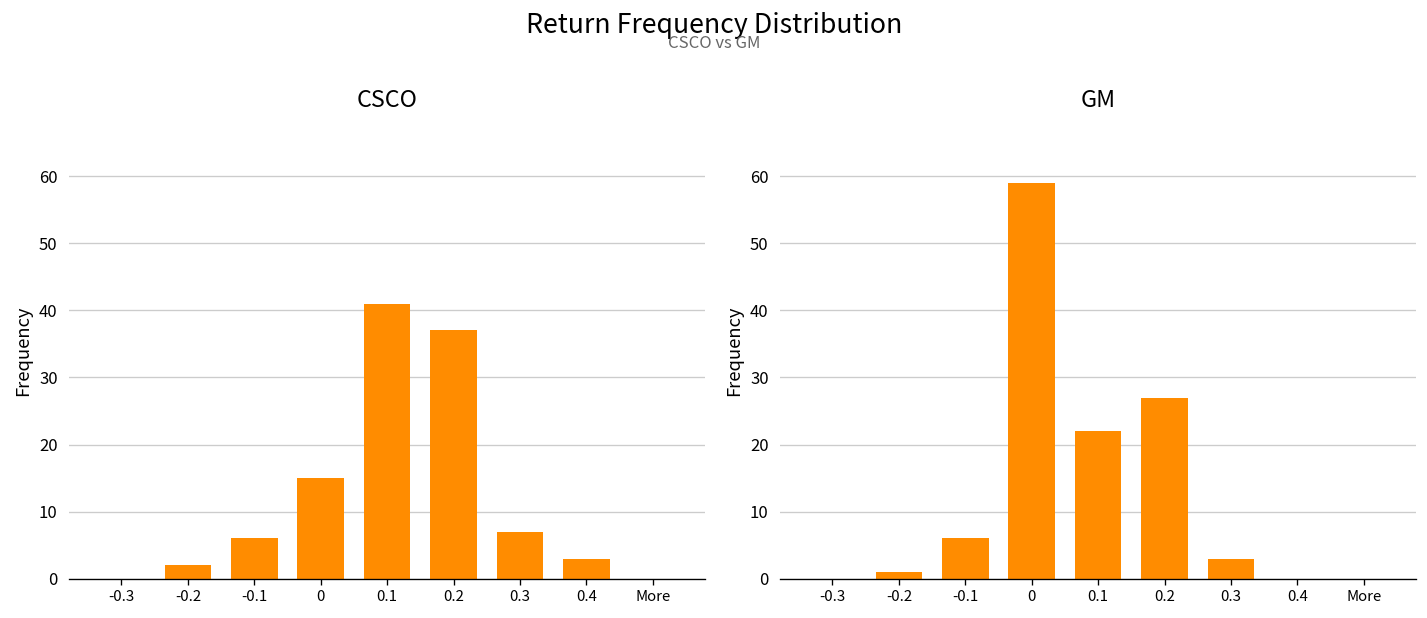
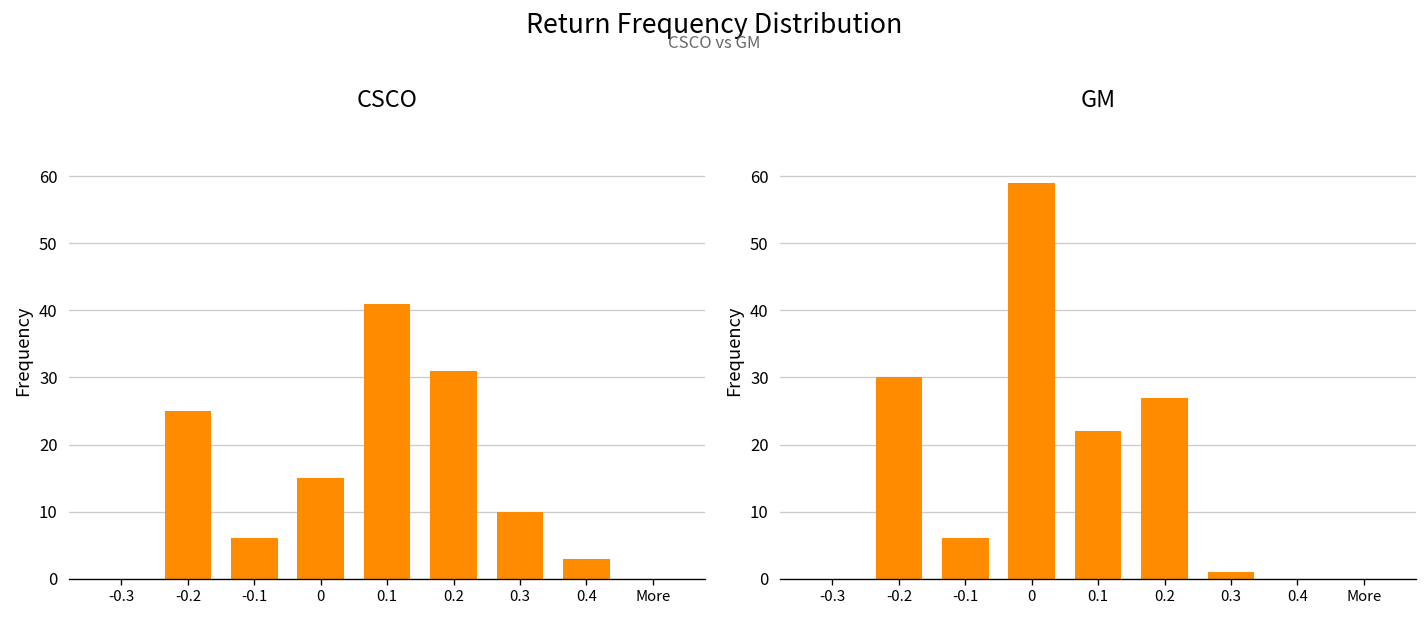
CSCO, -0.2: 2 -> 25
CSCO, 0.2: 37 -> 31
CSCO, 0.3: 7 -> 10
GM, -0.2: 1 -> 30
GM, 0.3: 3 -> 1
